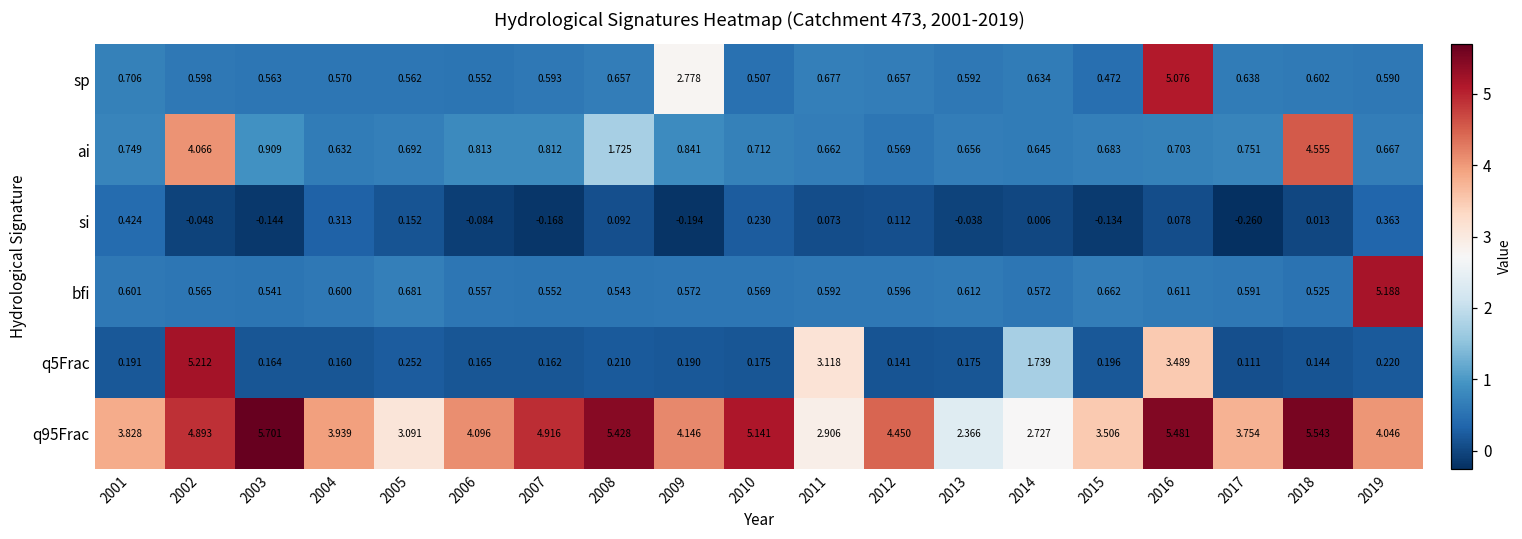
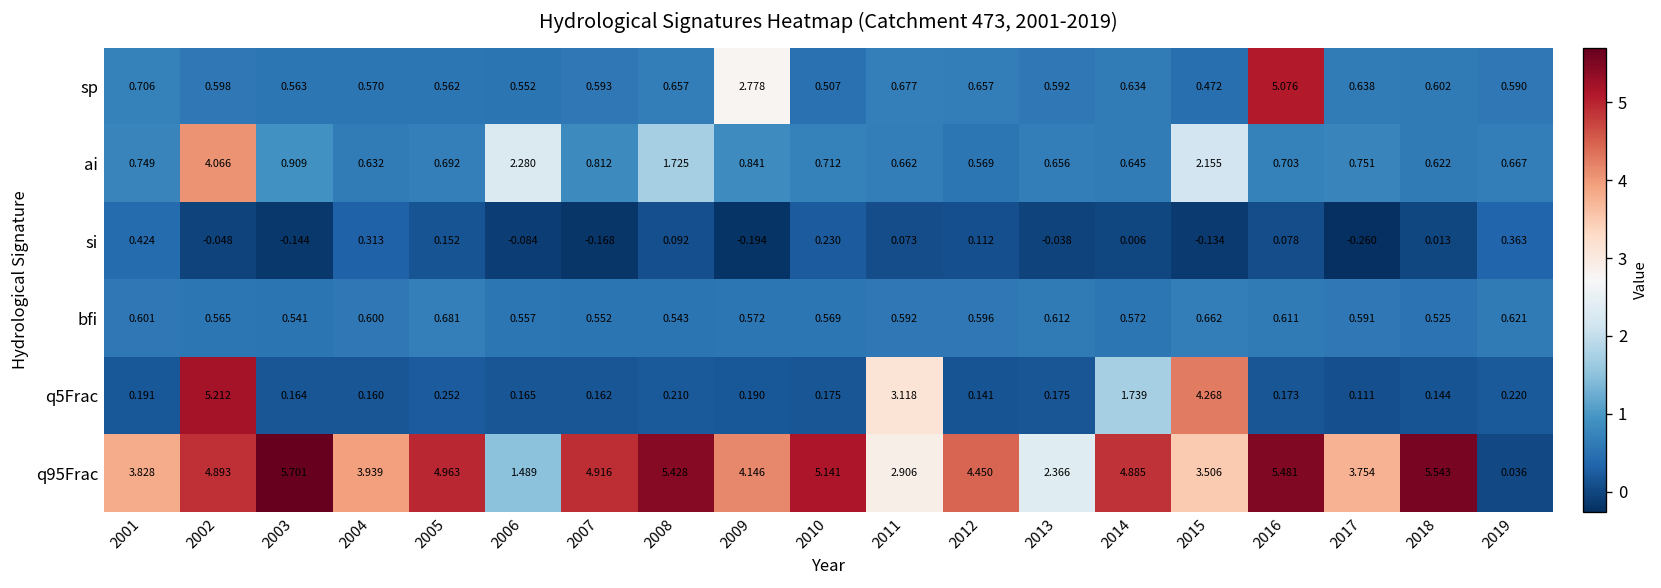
ai, 2006: 0.813 -> 2.280
ai, 2015: 0.683 -> 2.155
ai, 2018: 4.555 -> 0.622
bfi, 2019: 5.188 -> 0.621
q5Frac, 2015: 0.196 -> 4.268
q5Frac, 2016: 3.489 -> 0.173
q95Frac, 2005: 3.091 -> 4.963
q95Frac, 2006: 4.096 -> 1.489
q95Frac, 2014: 2.727 -> 4.885
q95Frac, 2019: 4.046 -> 0.036
